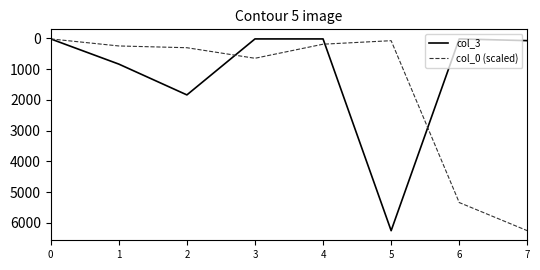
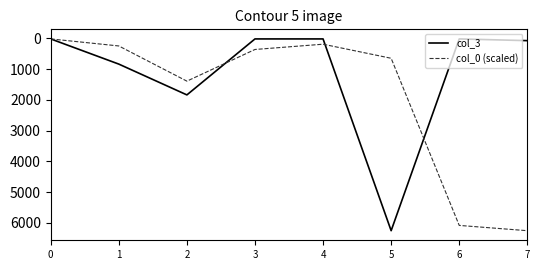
col_0 (scaled), 2: 300 -> 1400
col_0 (scaled), 3: 600 -> 400
col_0 (scaled), 5: 100 -> 600
col_0 (scaled), 6: 5300 -> 6100
